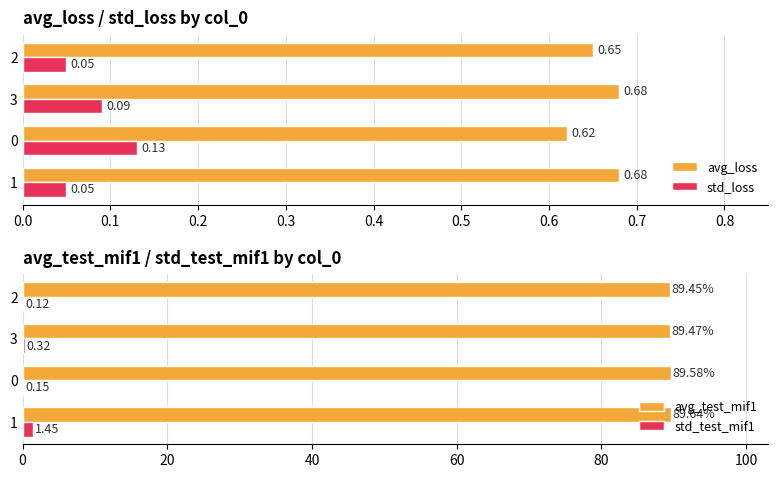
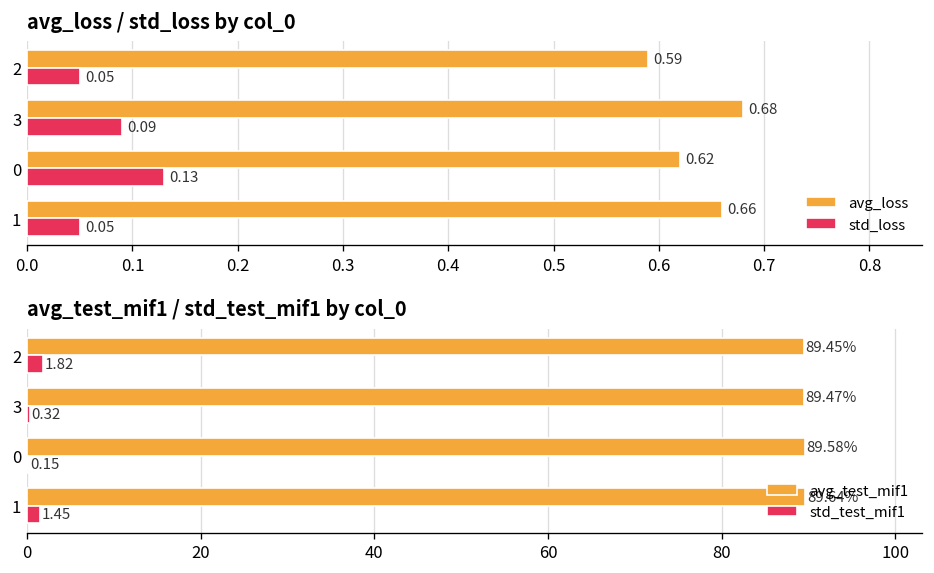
avg_loss / std_loss by col_0, avg_loss, 2: 0.65 -> 0.59
avg_loss / std_loss by col_0, avg_loss, 1: 0.68 -> 0.66
avg_test_mif1 / std_test_mif1 by col_0, std_test_mif1, 2: 0.12 -> 1.82
